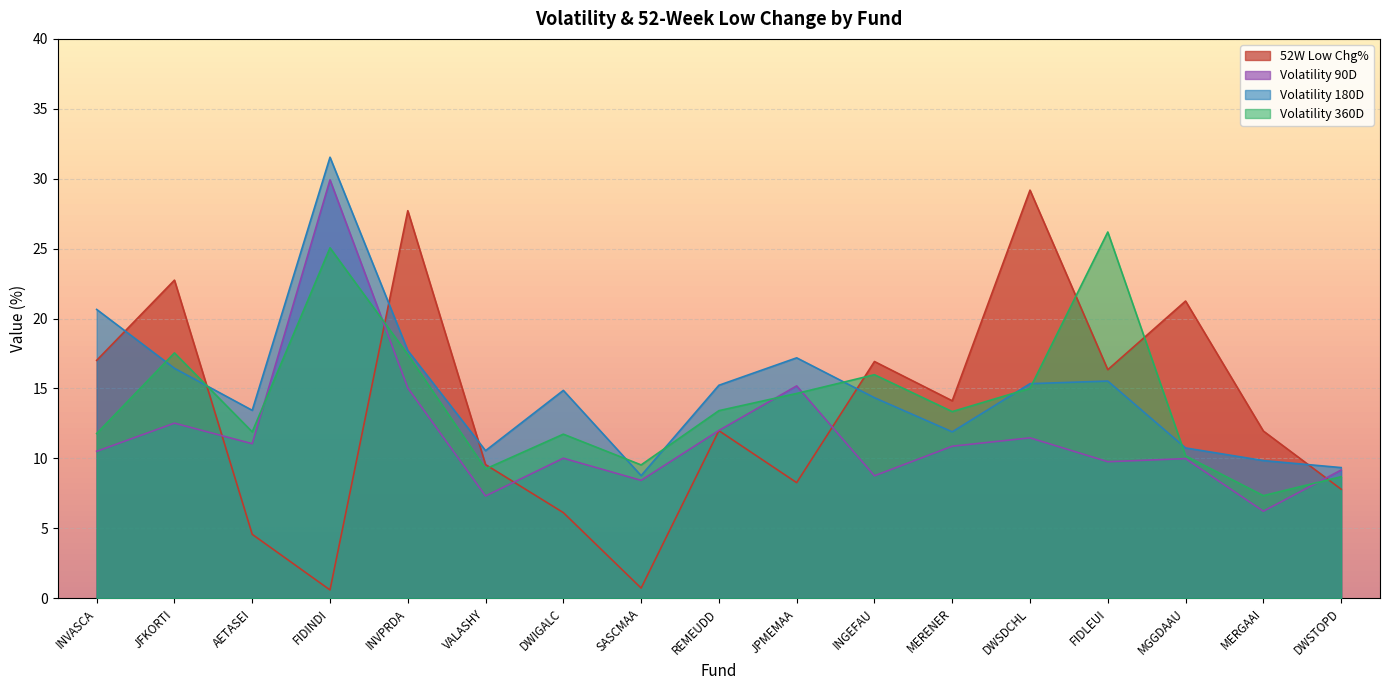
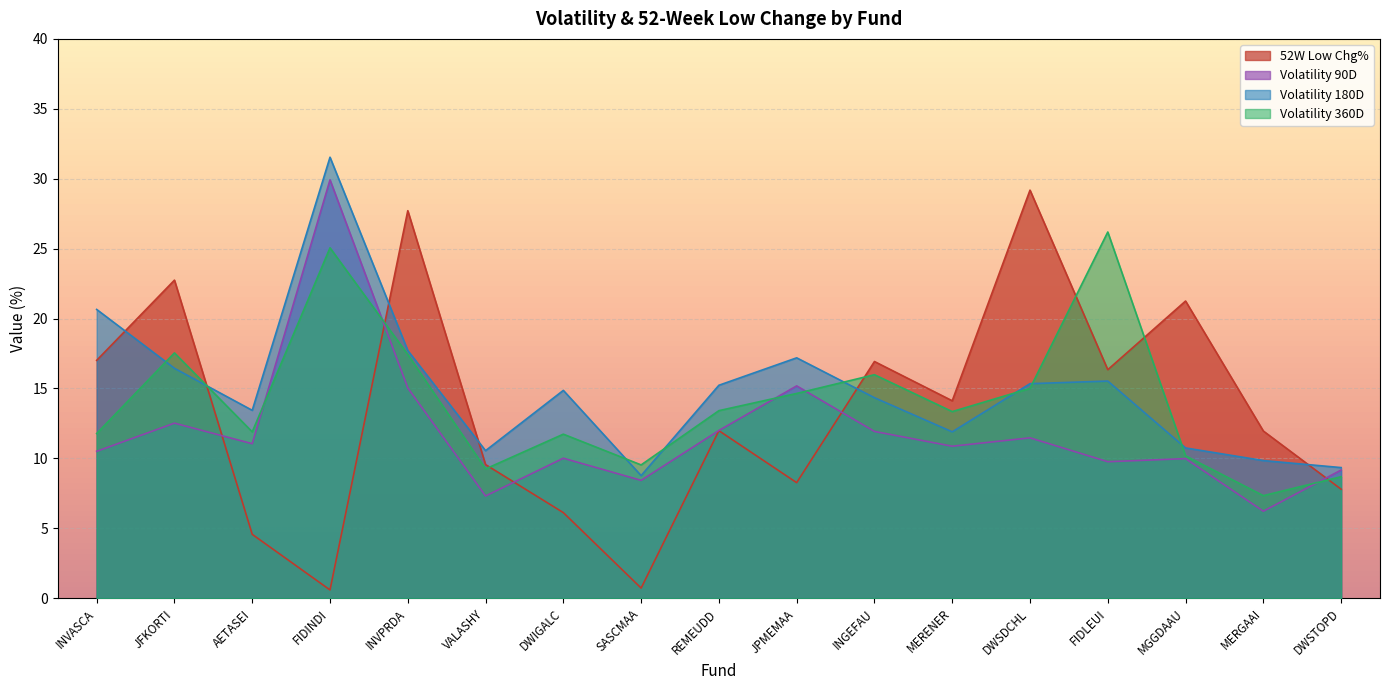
Volatility 90D, INGEFAU: 8.8 -> 11.9
